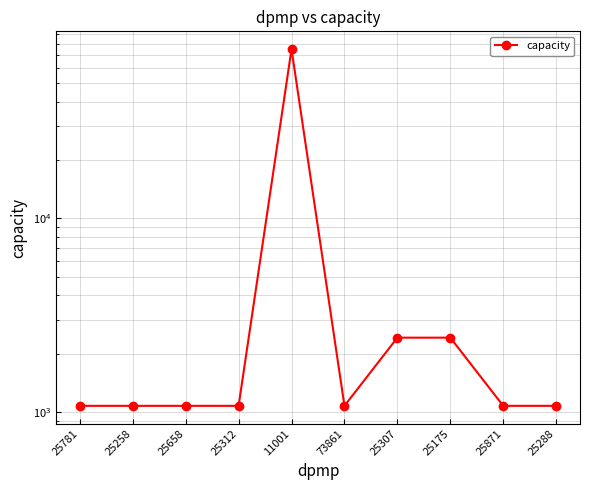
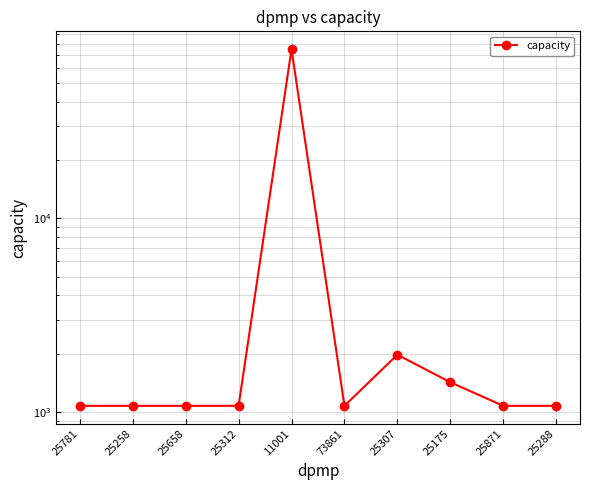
25307: 2400 -> 2000
25175: 2400 -> 1400
